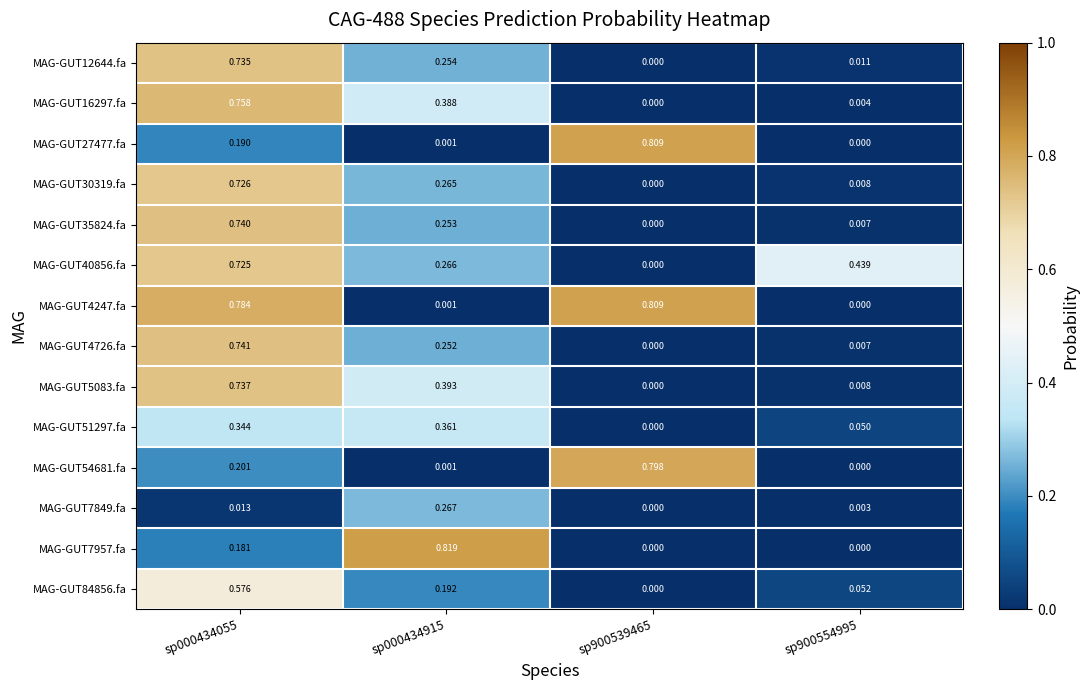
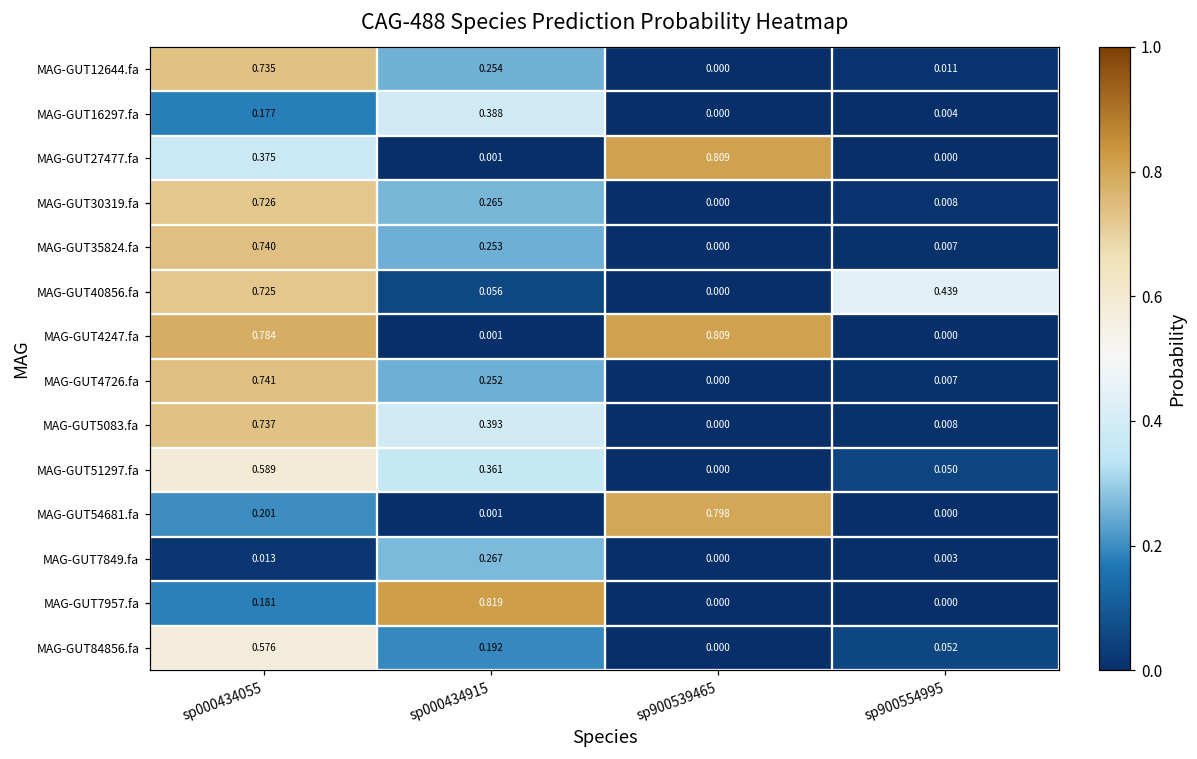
MAG-GUT16297.fa, sp000434055: 0.758 -> 0.177
MAG-GUT27477.fa, sp000434055: 0.190 -> 0.375
MAG-GUT40856.fa, sp000434915: 0.266 -> 0.056
MAG-GUT51297.fa, sp000434055: 0.344 -> 0.589
